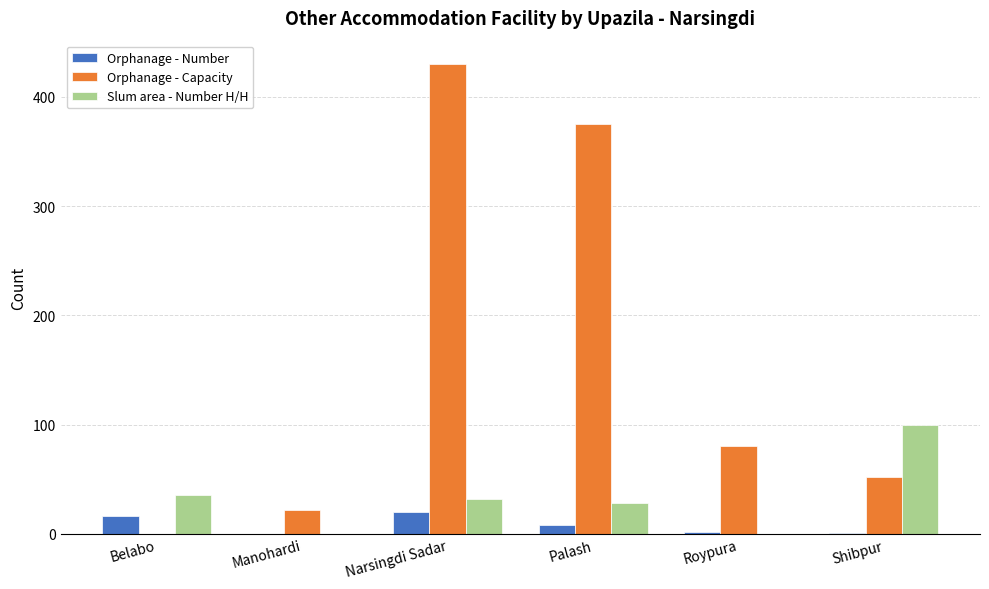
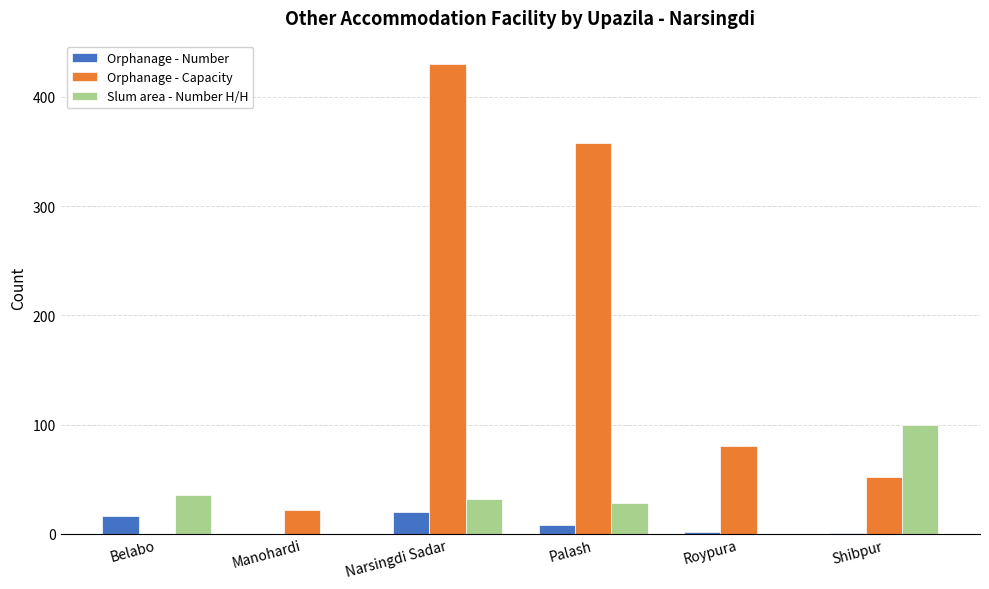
Orphanage - Capacity, Palash: 375 -> 358
